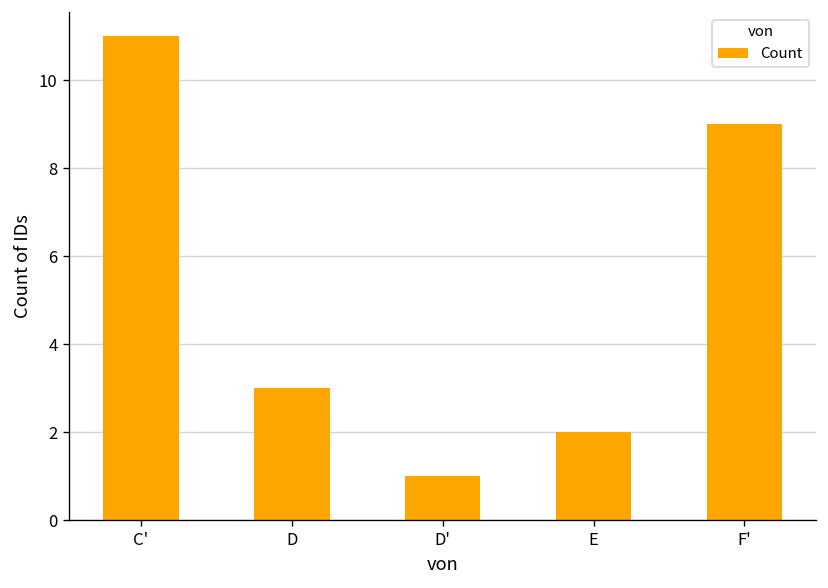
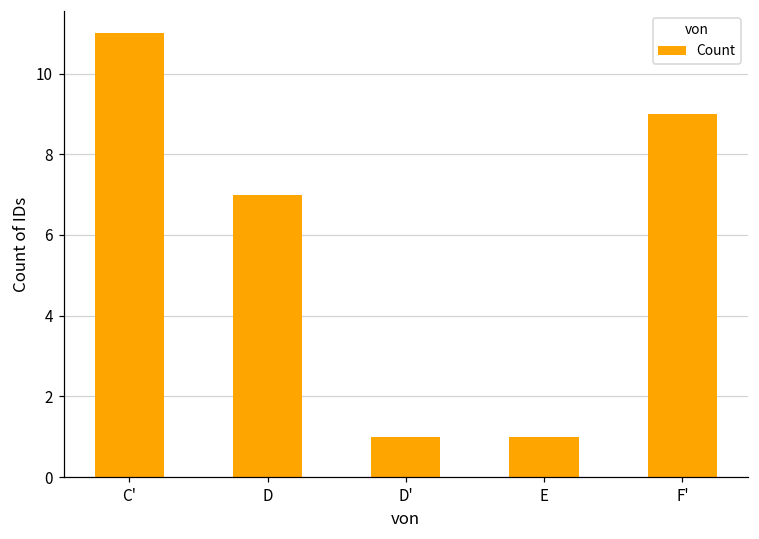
D: 3 -> 7
E: 2 -> 1
